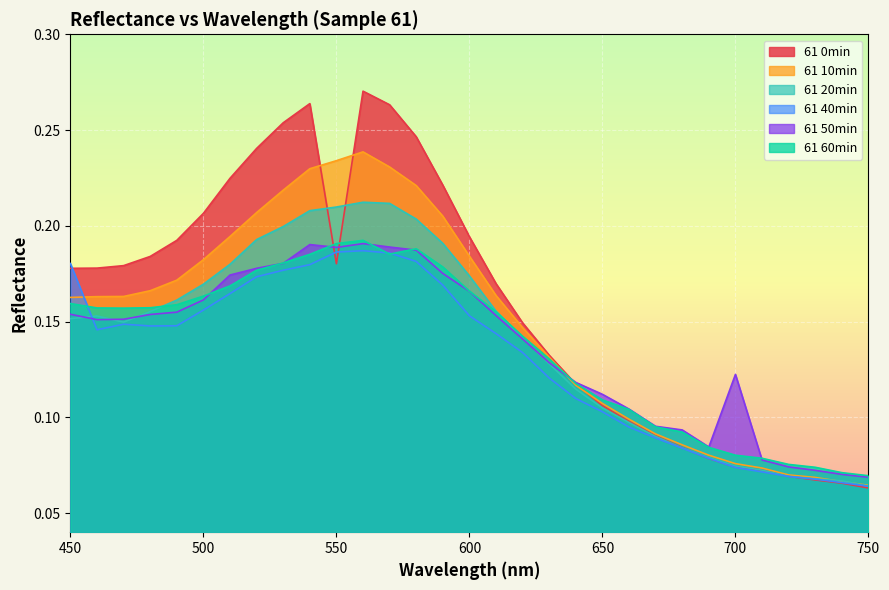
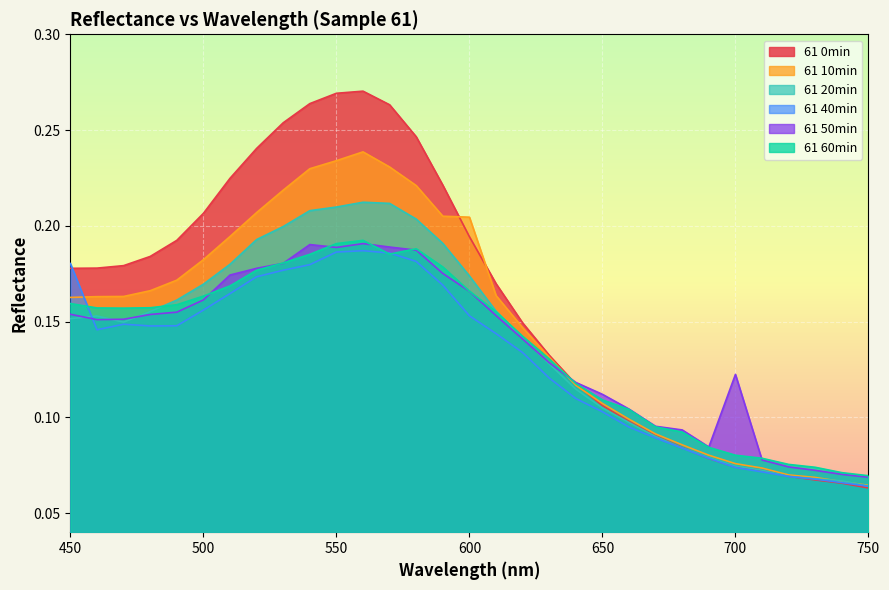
61 0min, 550: 0.180 -> 0.269
61 10min, 600: 0.184 -> 0.205
